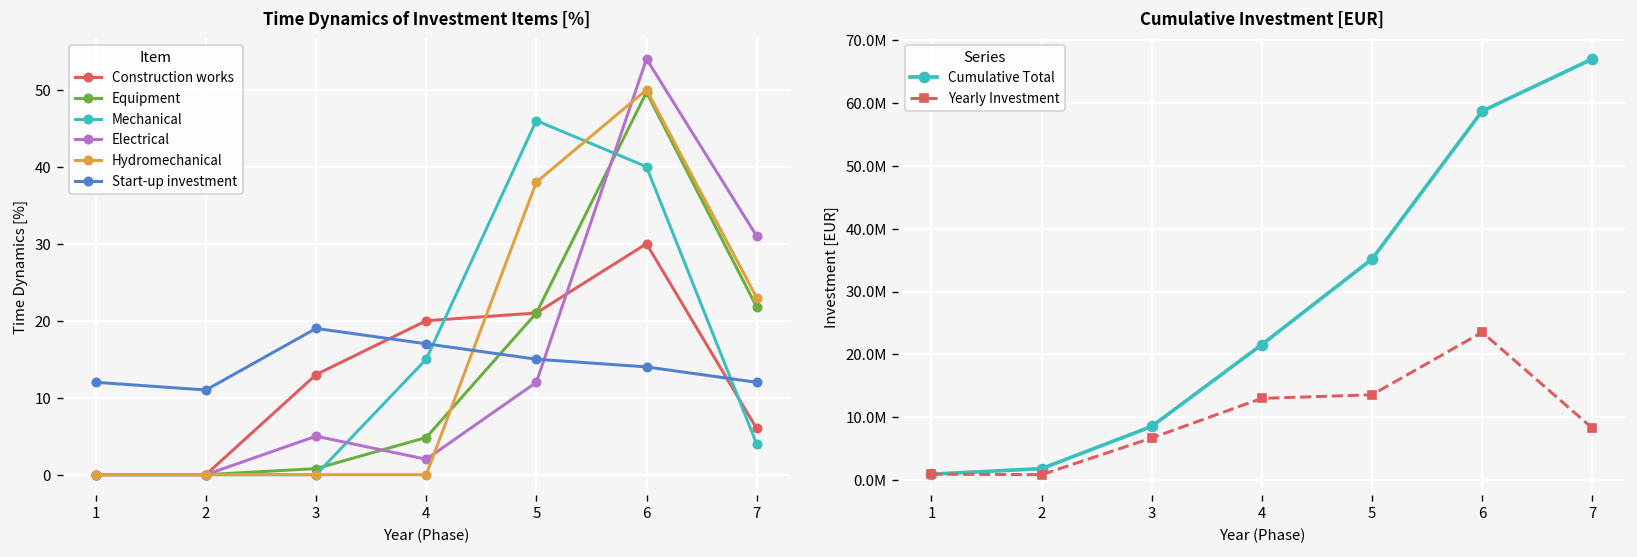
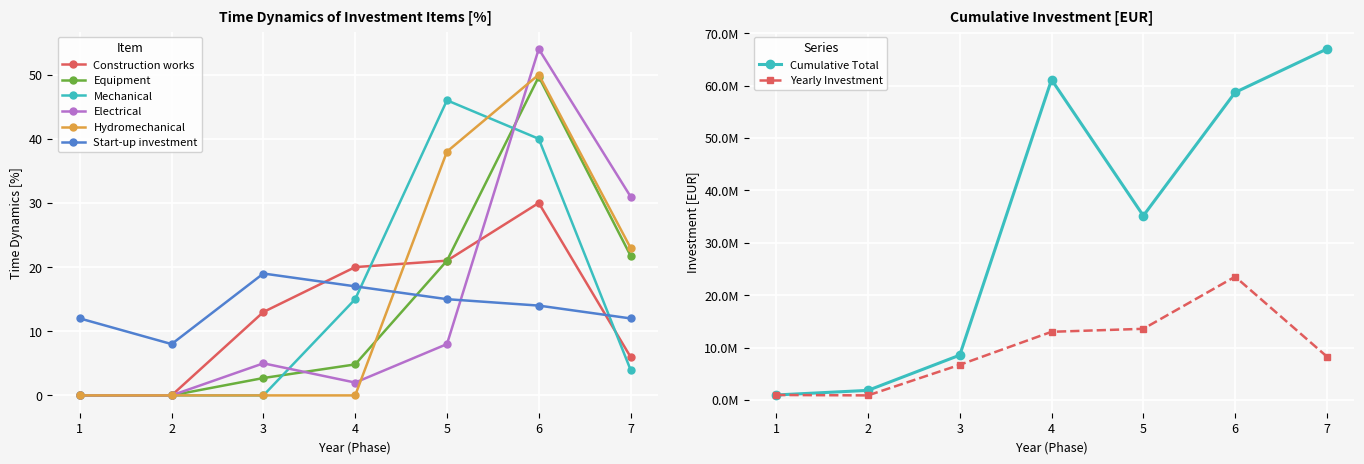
Time Dynamics of Investment Items [%], Start-up investment, 2: 11 -> 8
Time Dynamics of Investment Items [%], Equipment, 3: 1 -> 3
Time Dynamics of Investment Items [%], Electrical, 5: 12 -> 8
Cumulative Investment [EUR], Cumulative Total, 4: 22000000 -> 61000000
